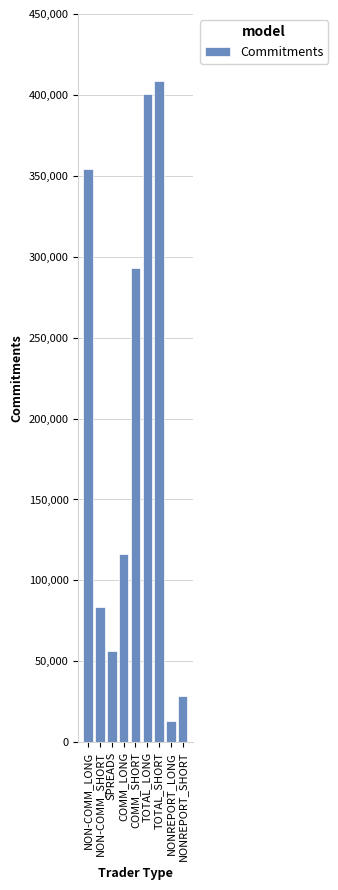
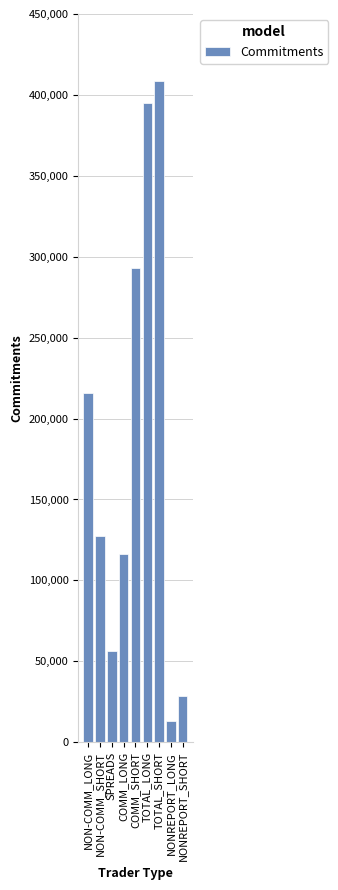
NON-COMM_LONG: 354,000 -> 216,000
NON-COMM_SHORT: 84,000 -> 128,000
TOTAL_LONG: 400,000 -> 395,000
